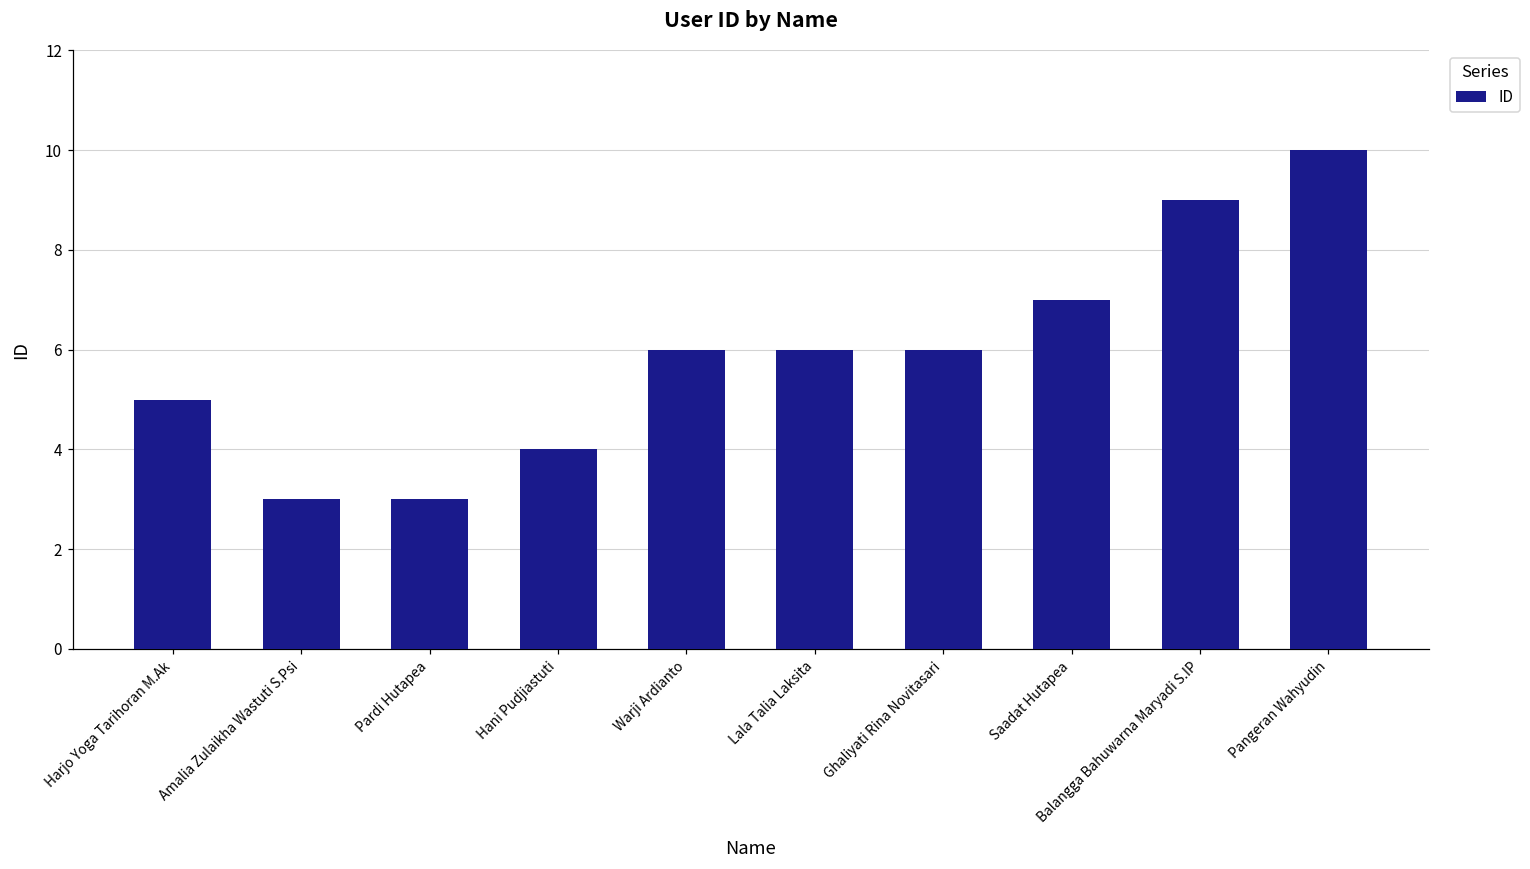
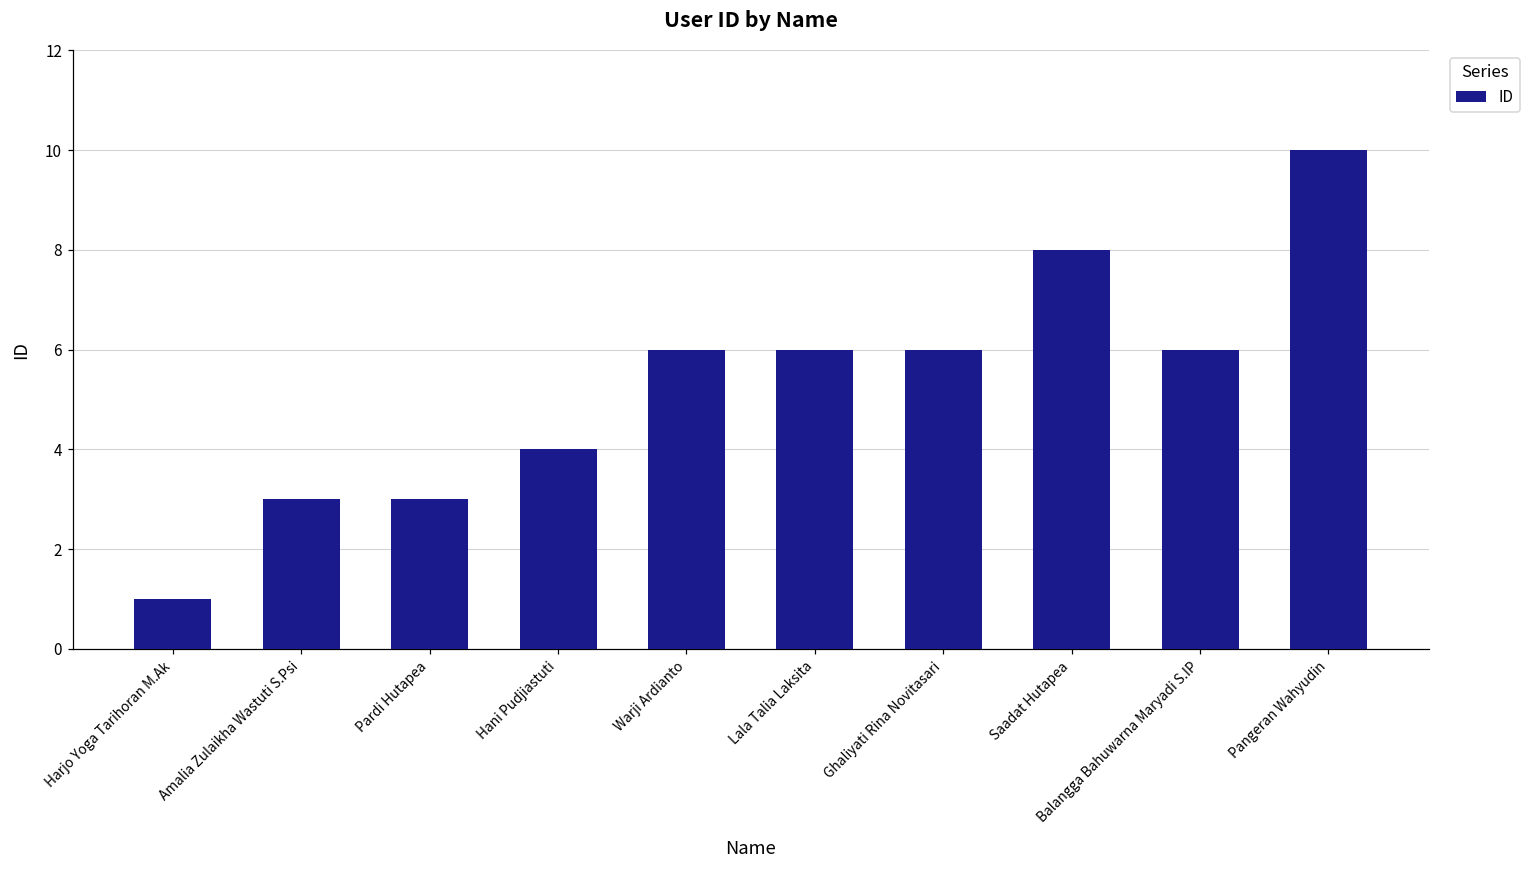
Harjo Yoga Tarihoran M.Ak: 5 -> 1
Saadat Hutapea: 7 -> 8
Balangga Bahuwarna Maryadi S.IP: 9 -> 6
